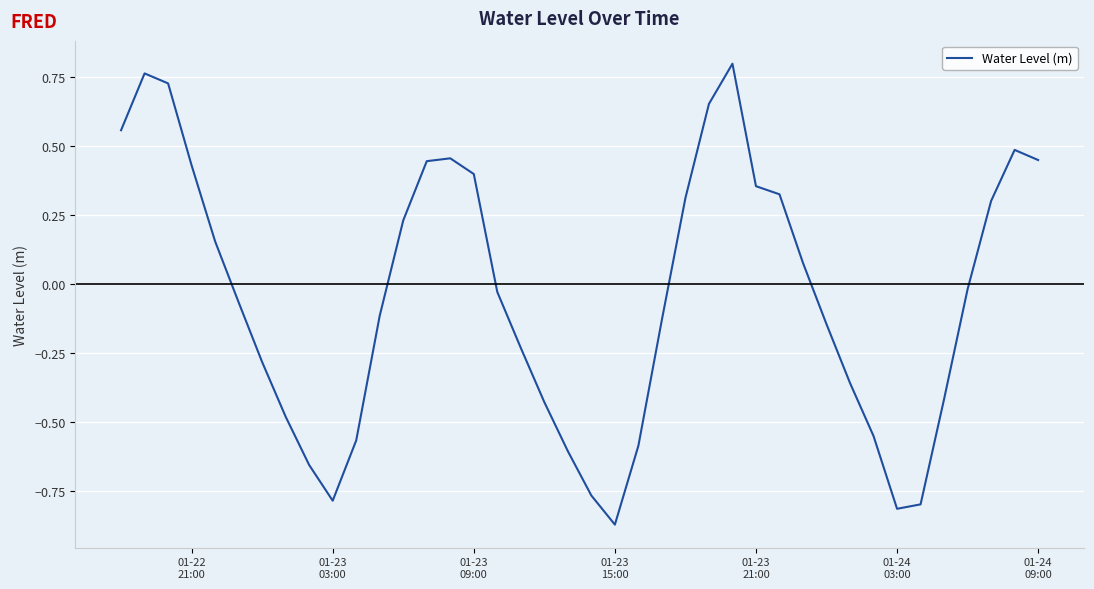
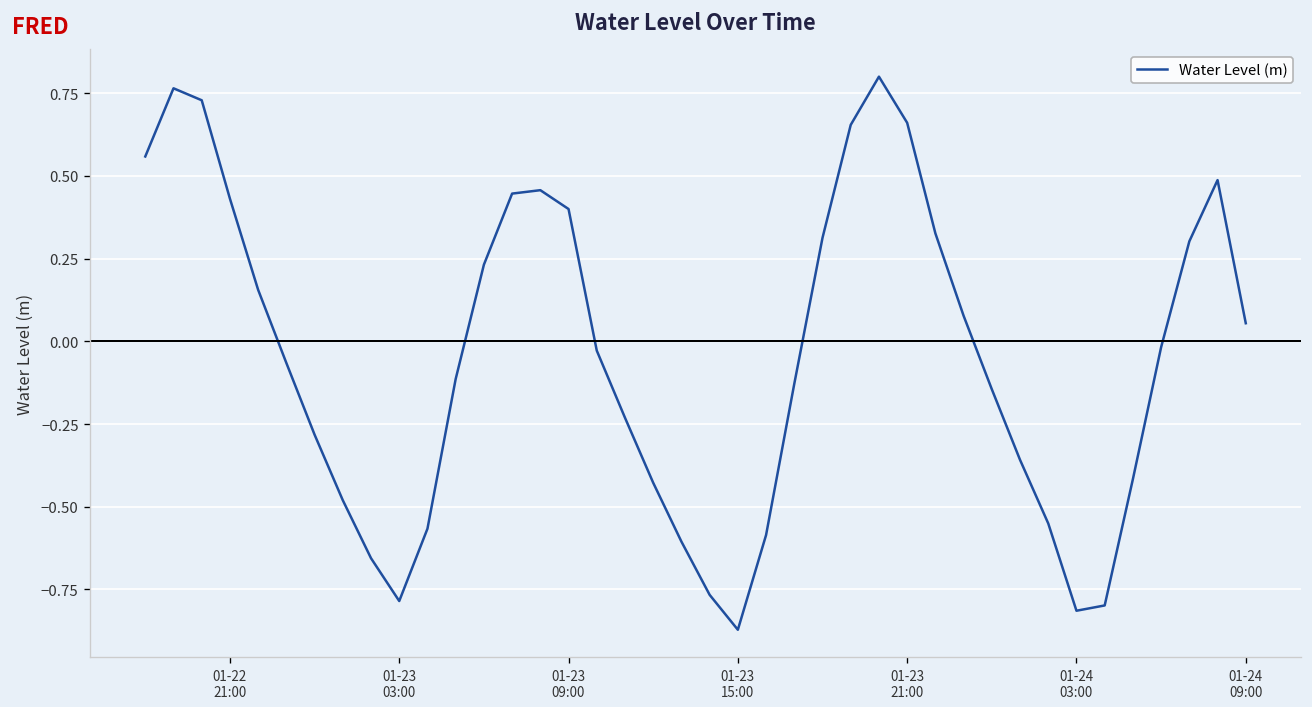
01-23 21:00: 0.36 -> 0.66
01-24 09:00: 0.45 -> 0.05
